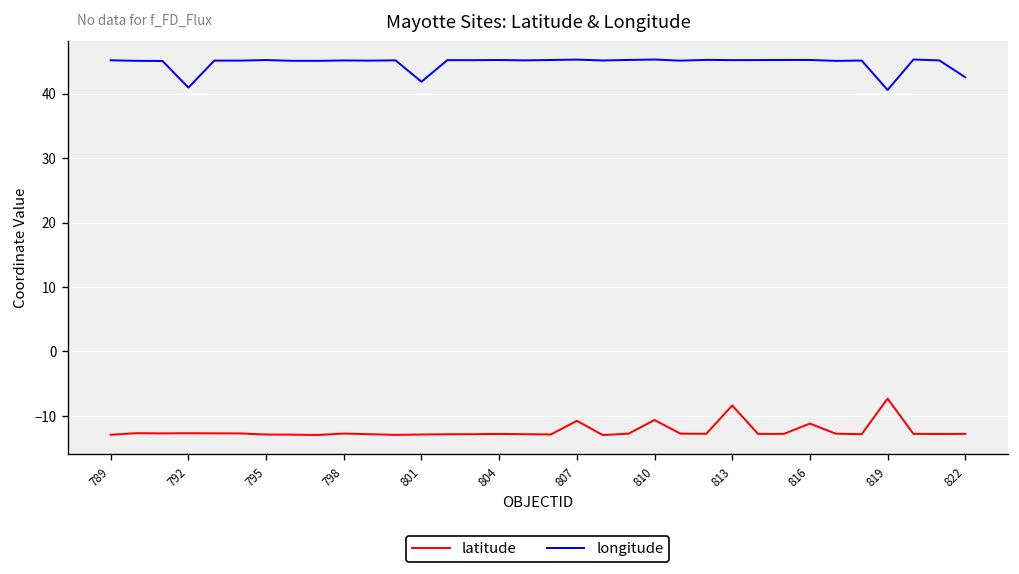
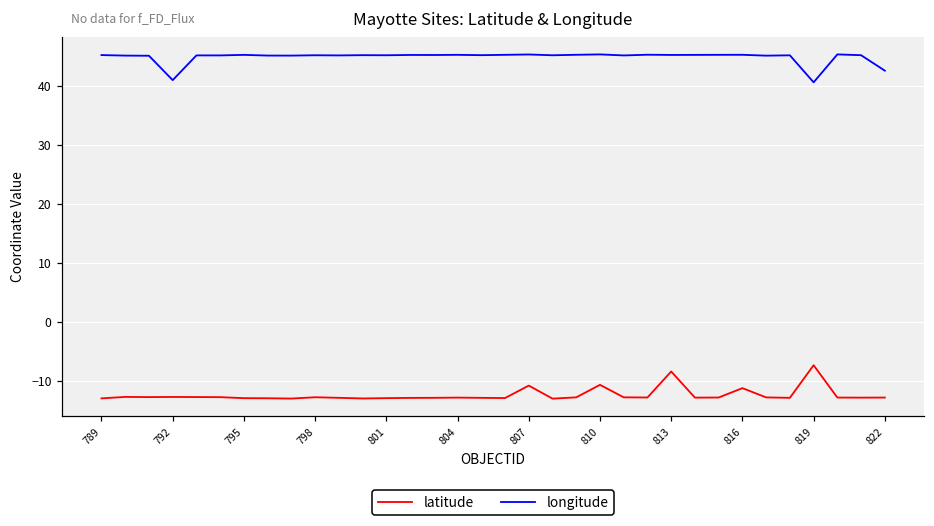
longitude, 801: 42 -> 45
